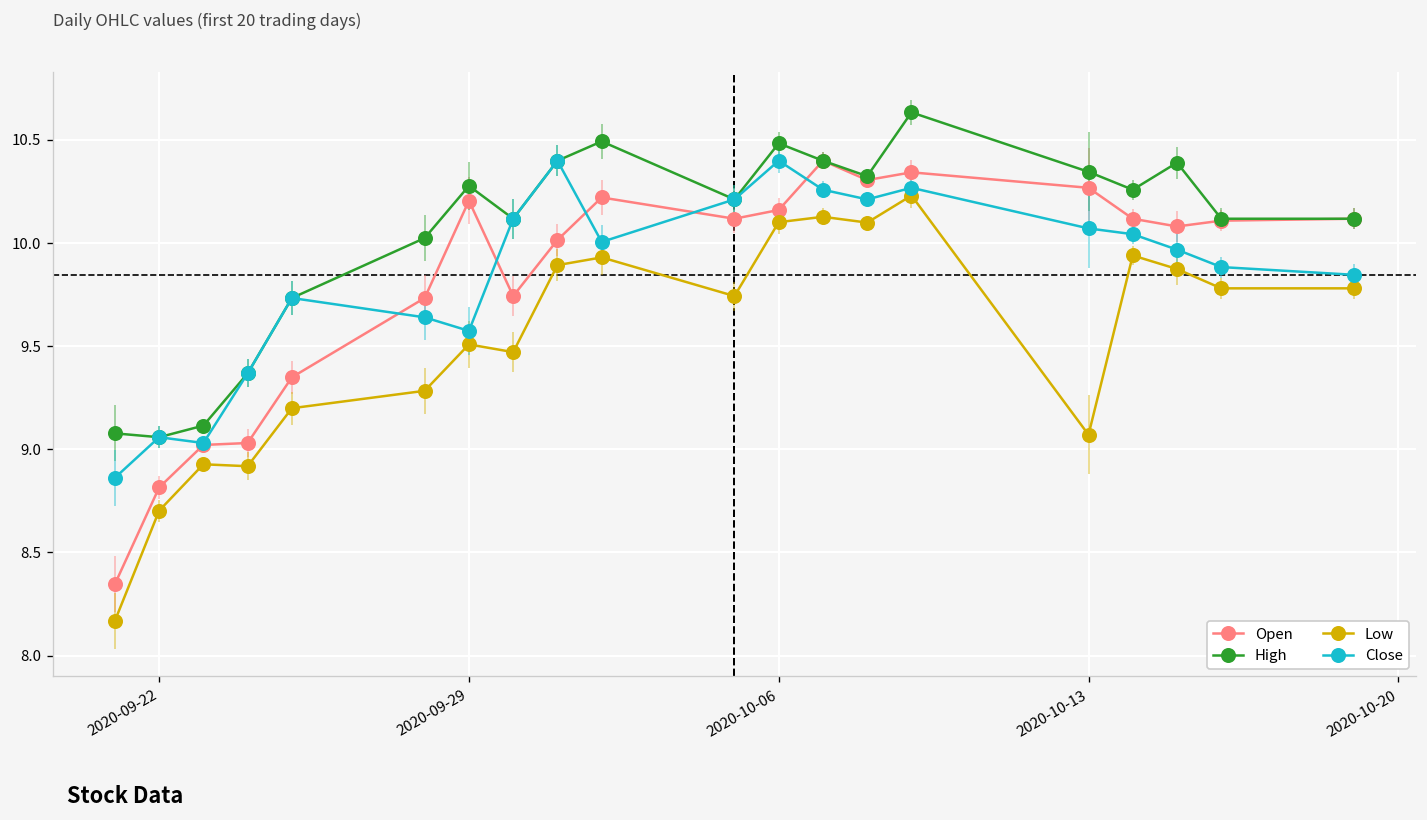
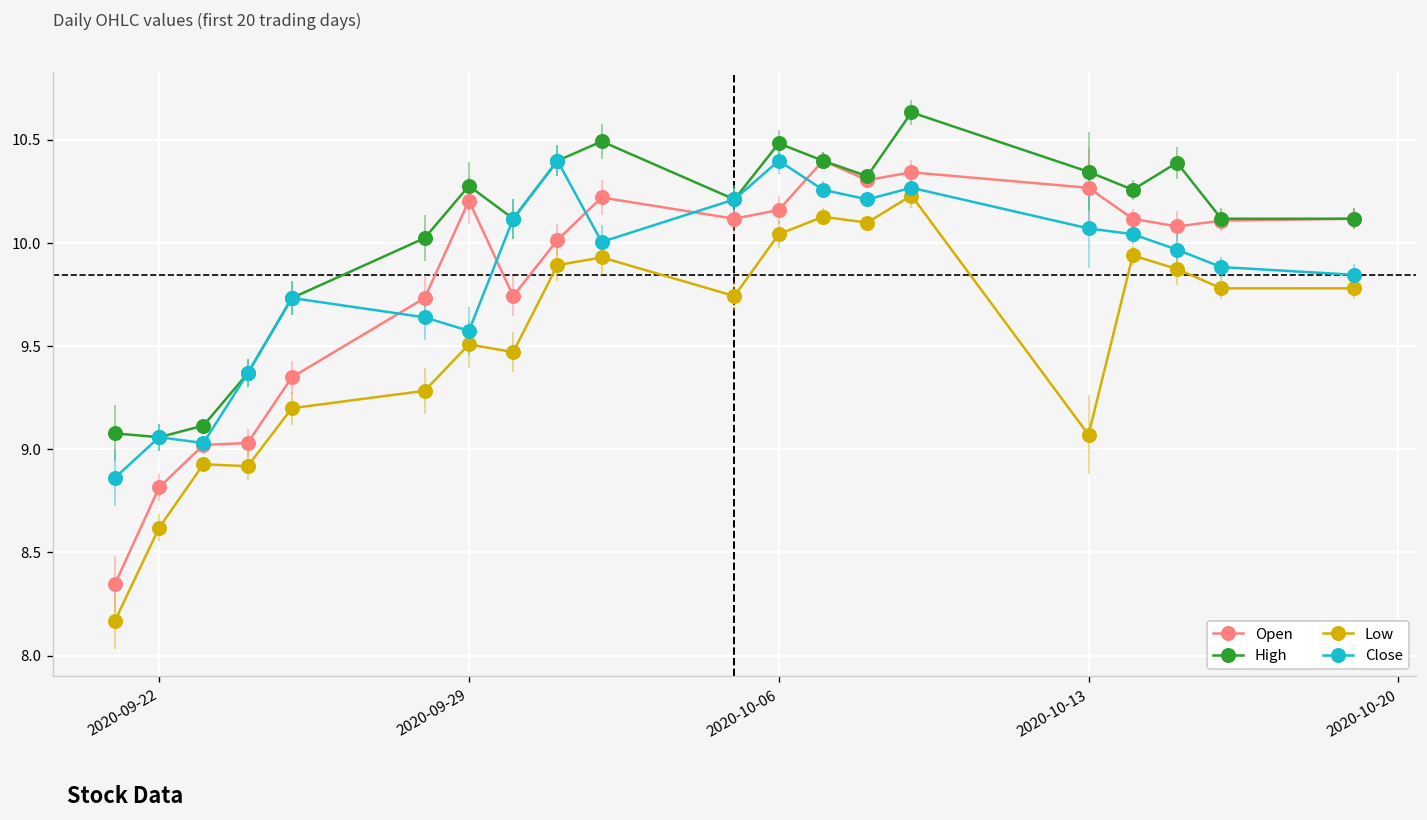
Low, 2020-09-22: 8.70 -> 8.62
Low, 2020-10-06: 10.10 -> 10.04
